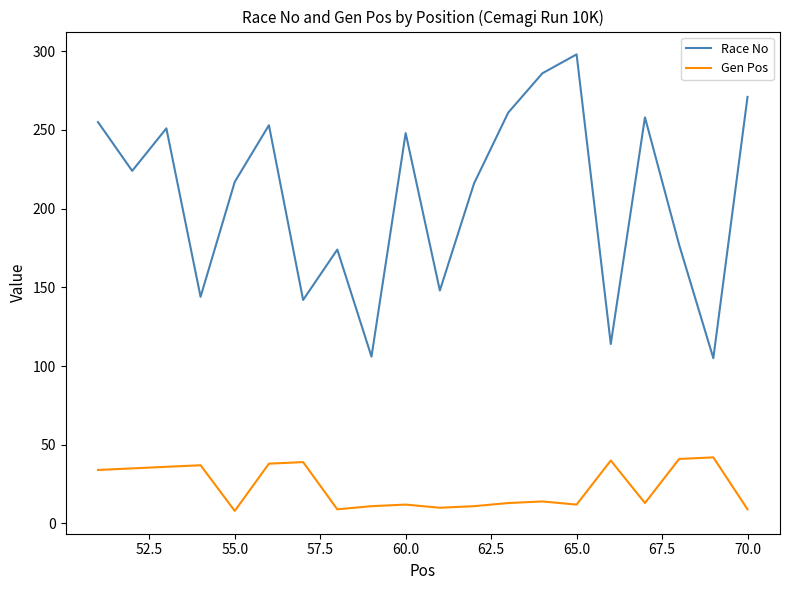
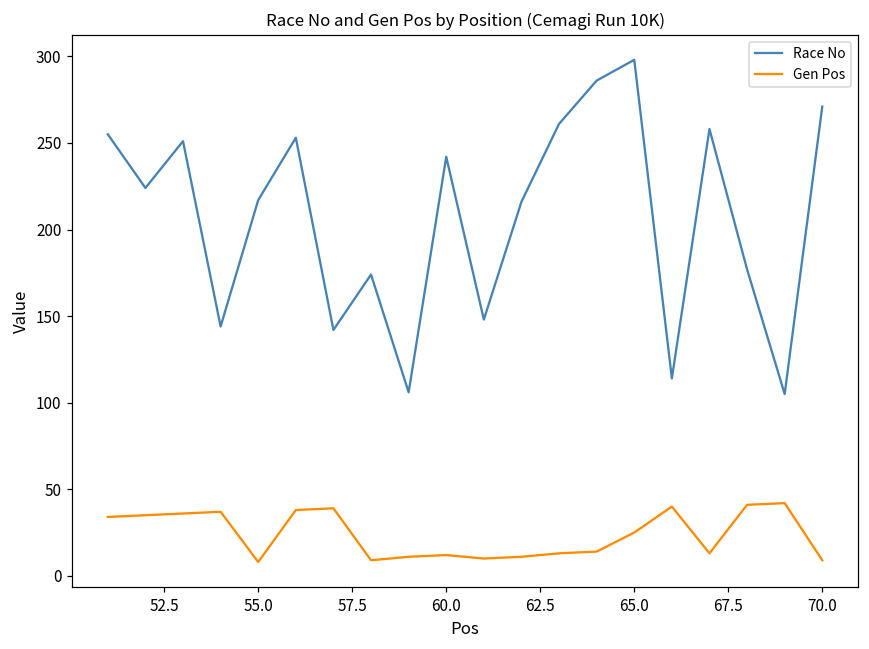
Race No, 60.0: 248 -> 242
Gen Pos, 65.0: 12 -> 25
